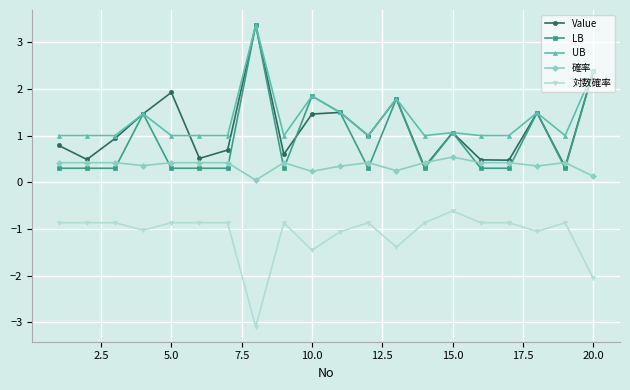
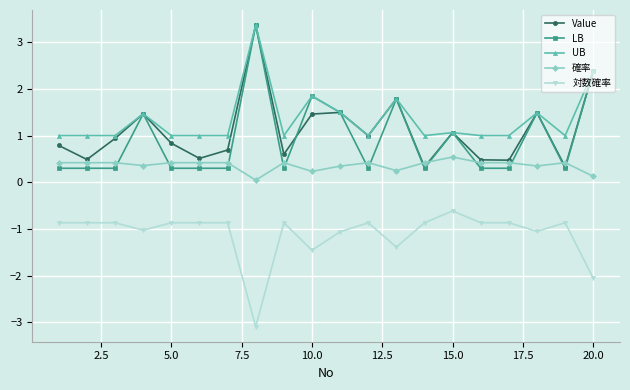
Value, 5.0: 1.9 -> 0.8
